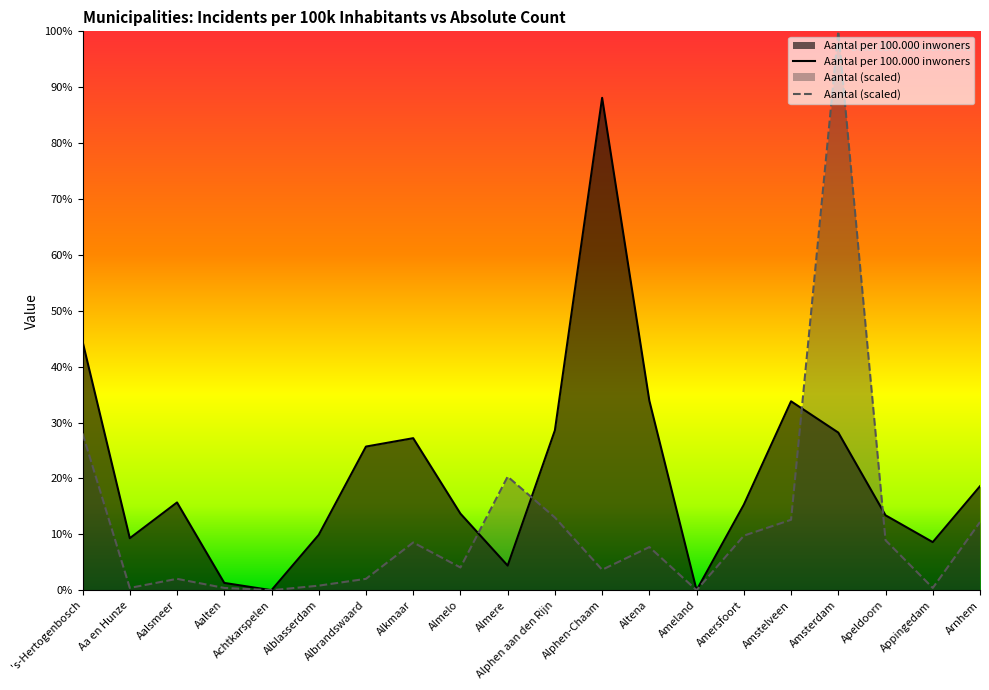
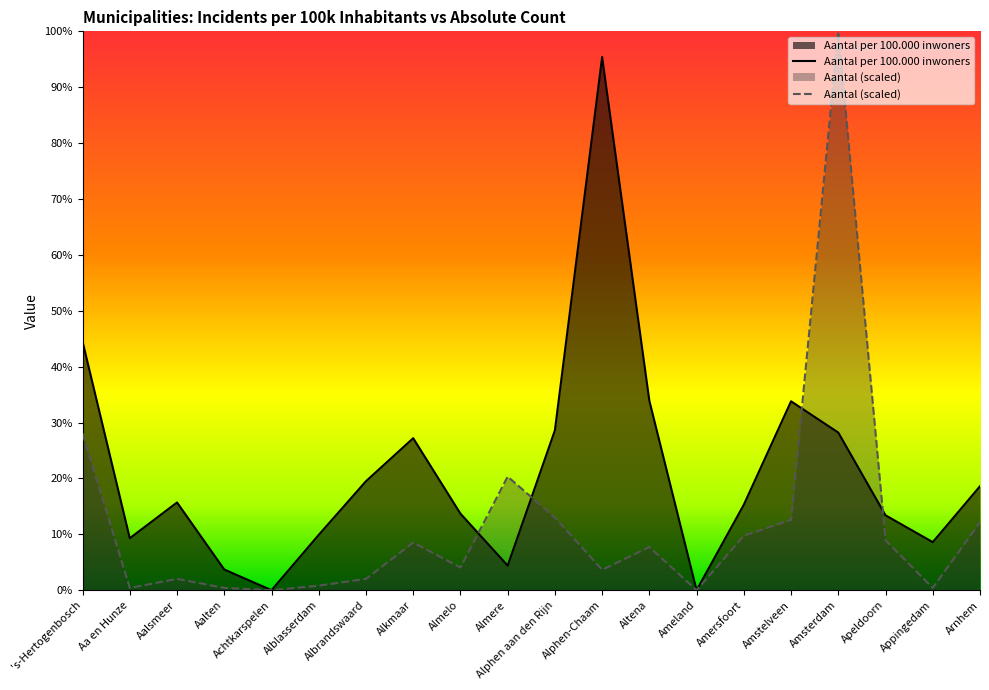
Aantal per 100.000 inwoners, Aalten: 1% -> 4%
Aantal per 100.000 inwoners, Albrandswaard: 26% -> 20%
Aantal per 100.000 inwoners, Alphen-Chaam: 88% -> 95%
